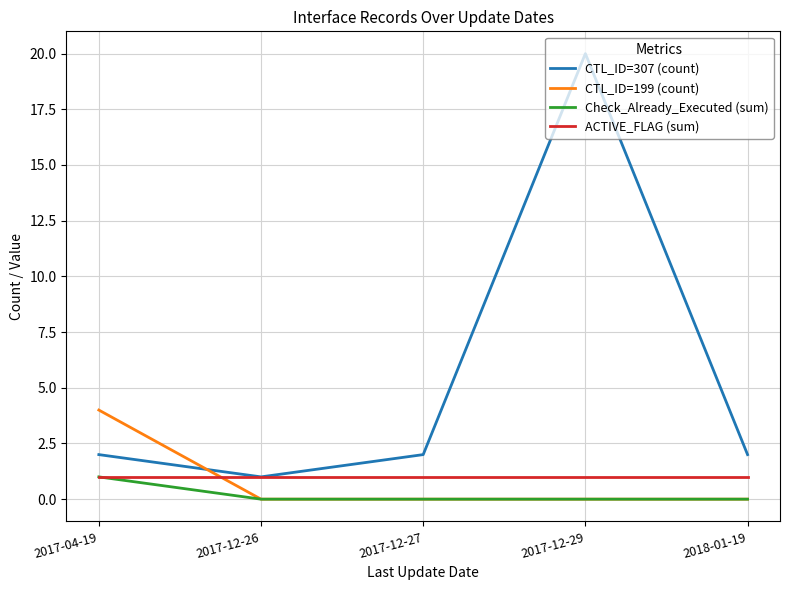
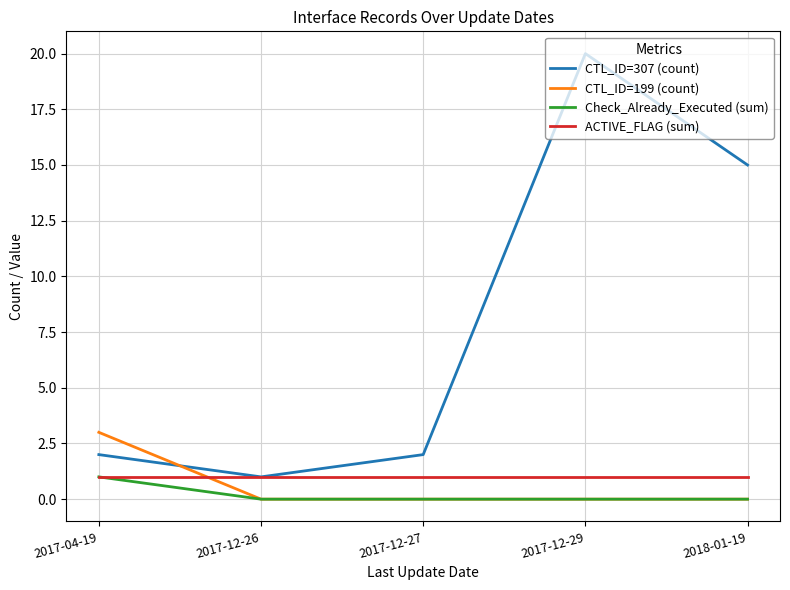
CTL_ID=199 (count), 2017-04-19: 4 -> 3
CTL_ID=307 (count), 2018-01-19: 2 -> 15
